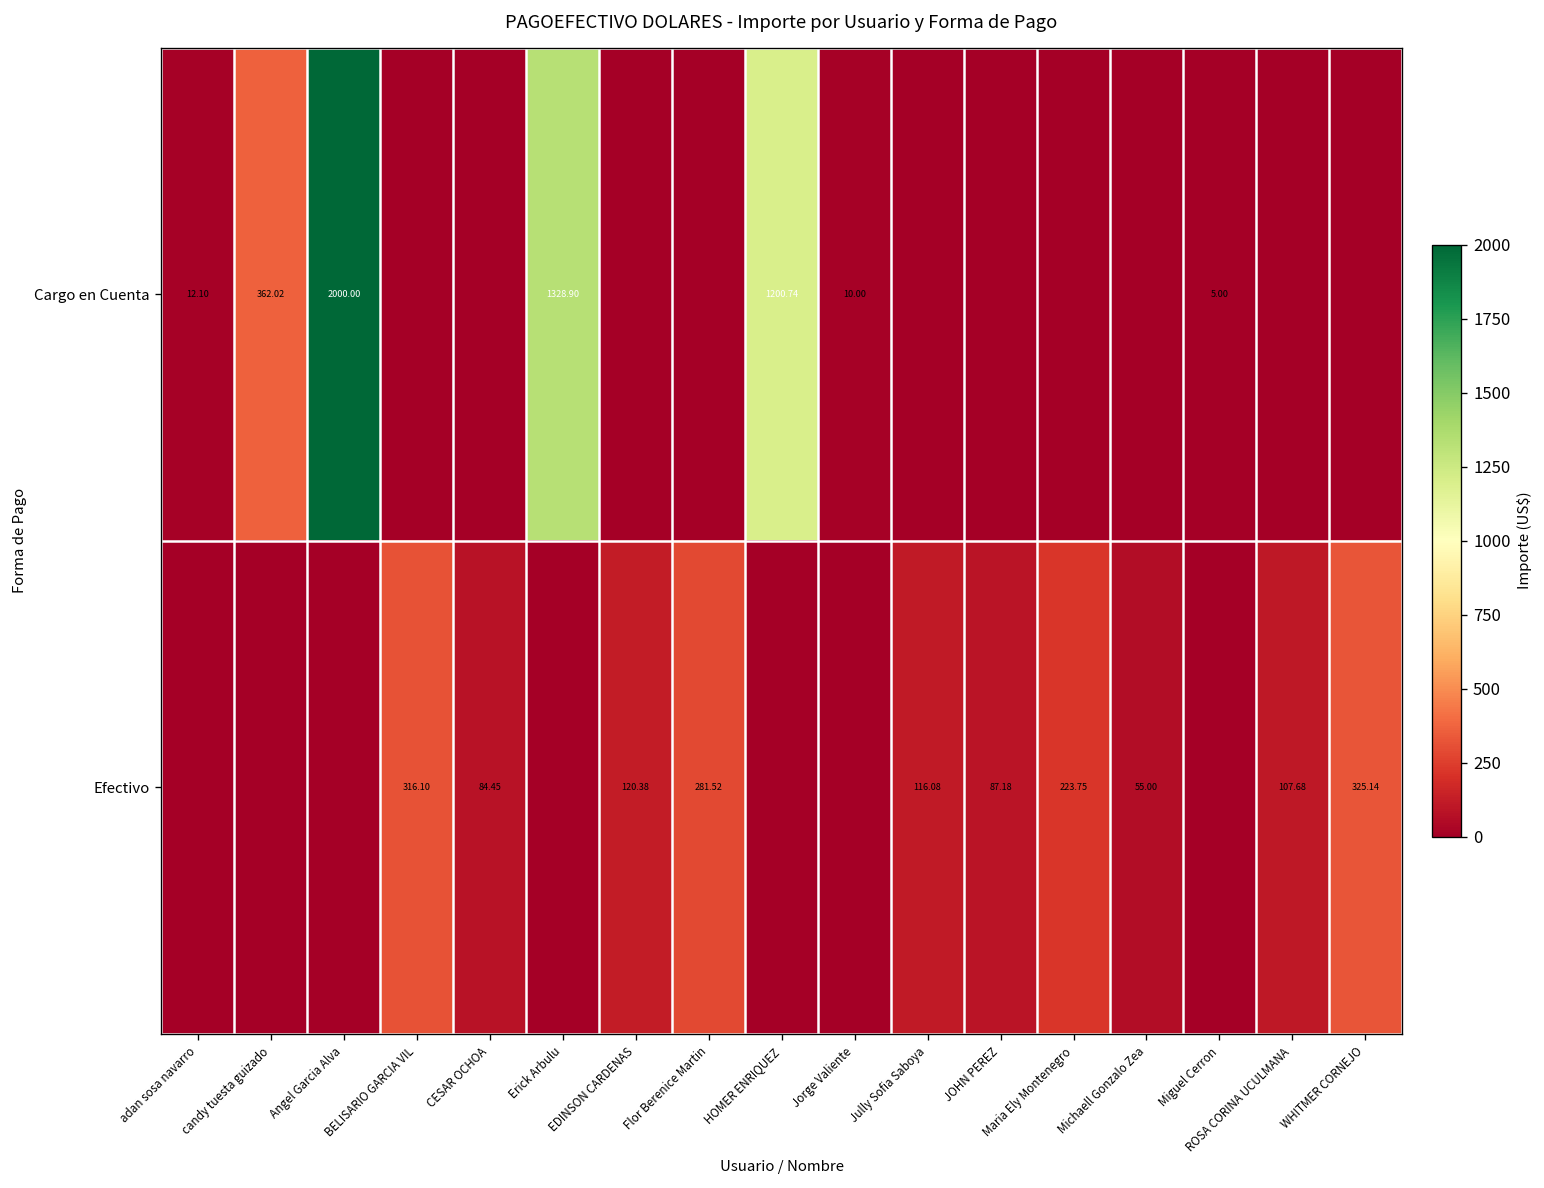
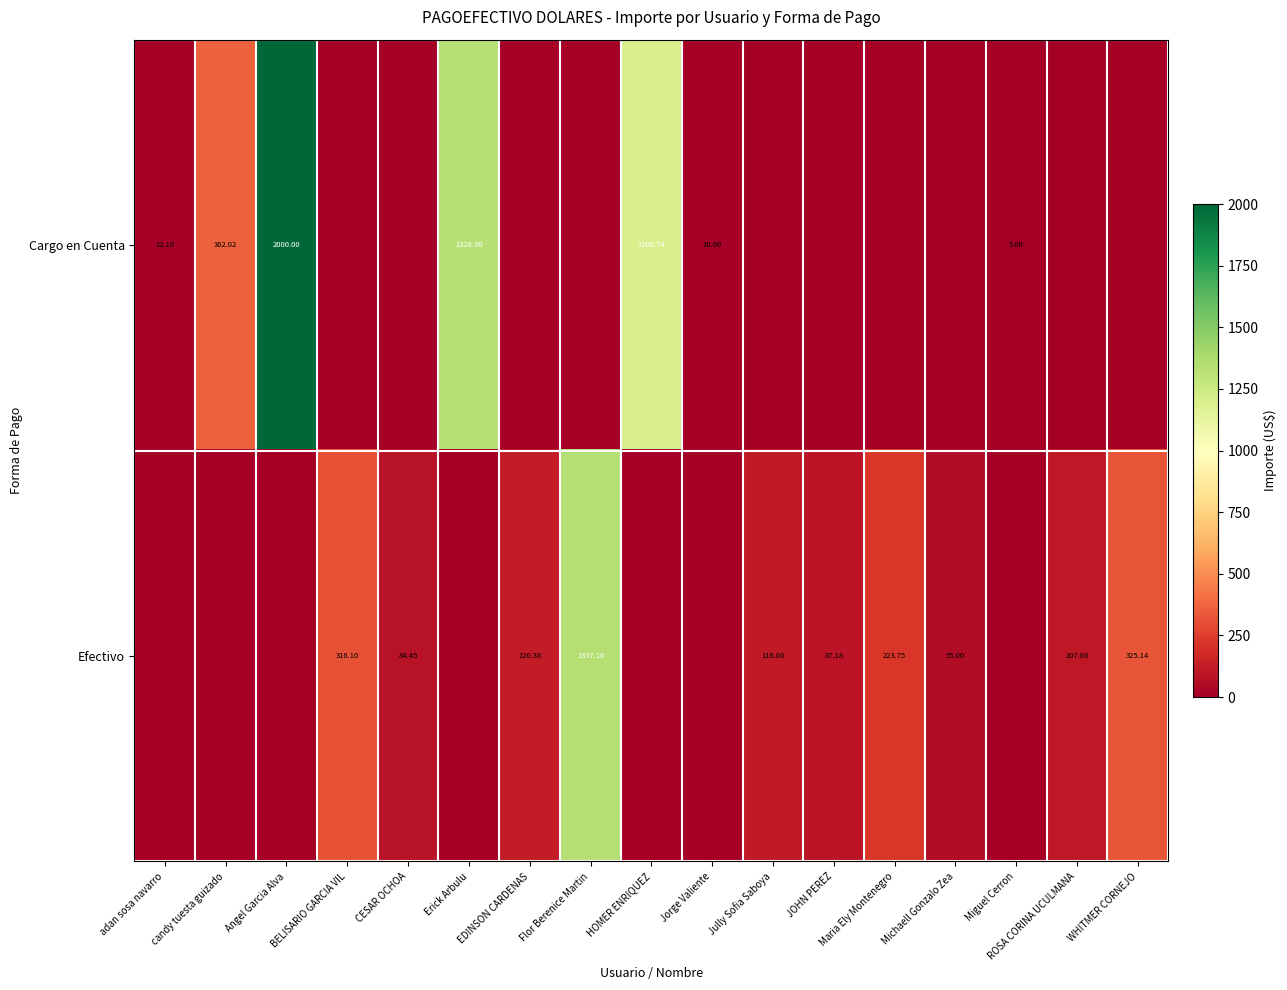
Efectivo, Flor Berenice Martin: 281.52 -> 1337.16
